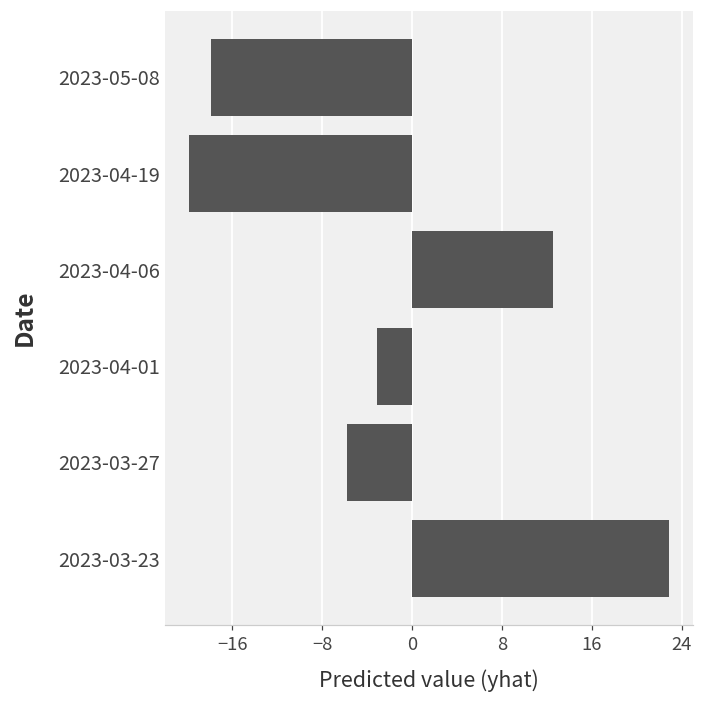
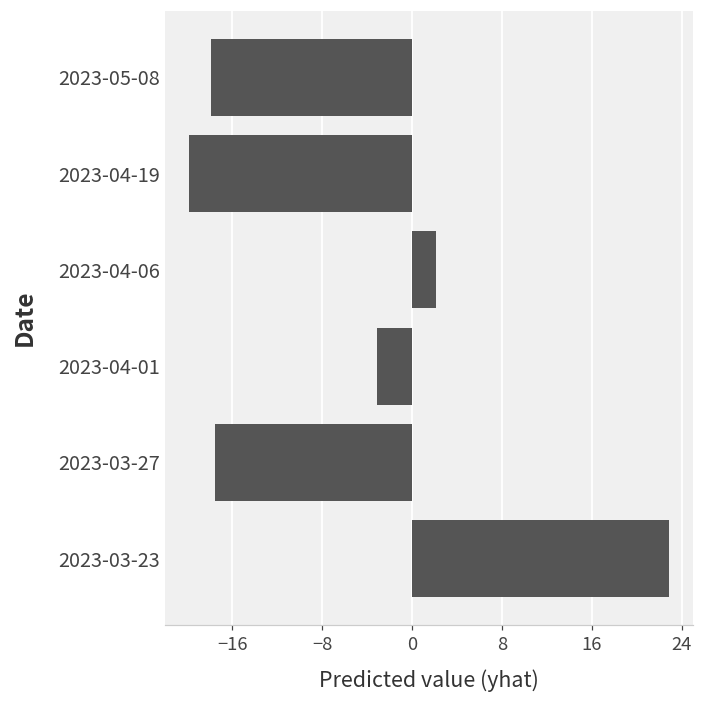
2023-04-06: 12.5 -> 2.2
2023-03-27: -5.8 -> -17.6
